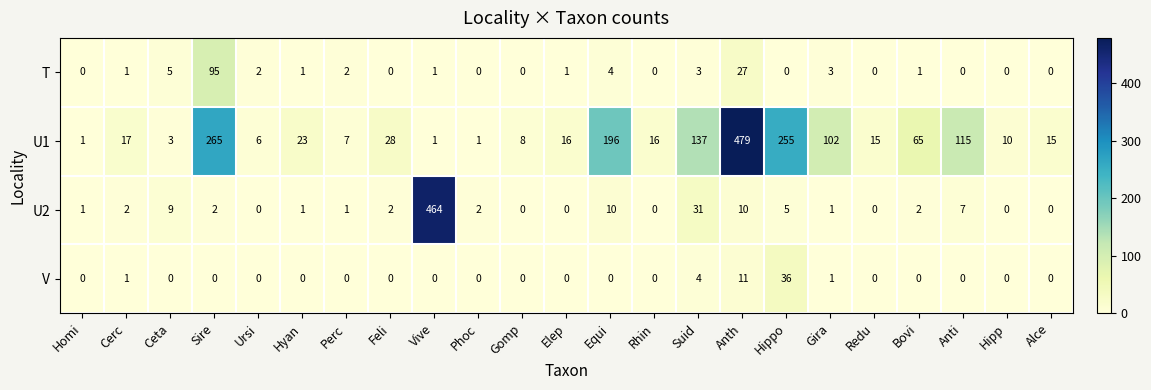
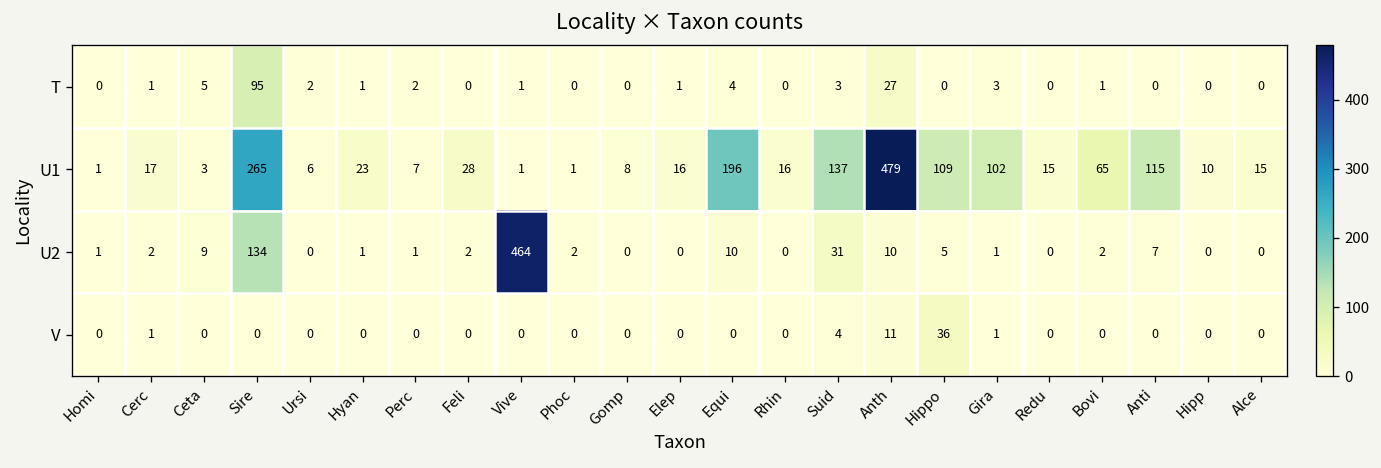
U1, Hippo: 255 -> 109
U2, Sire: 2 -> 134
